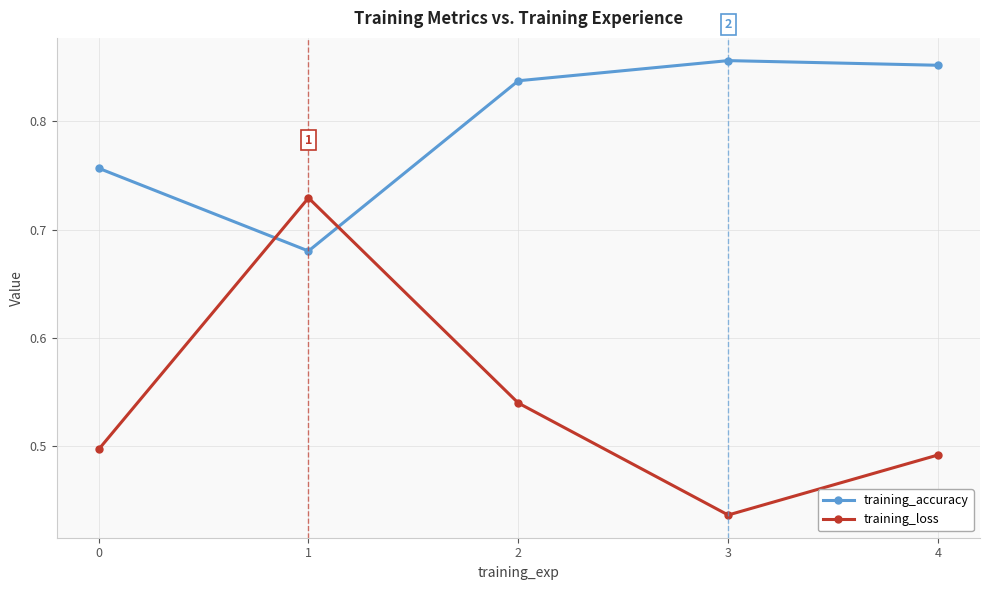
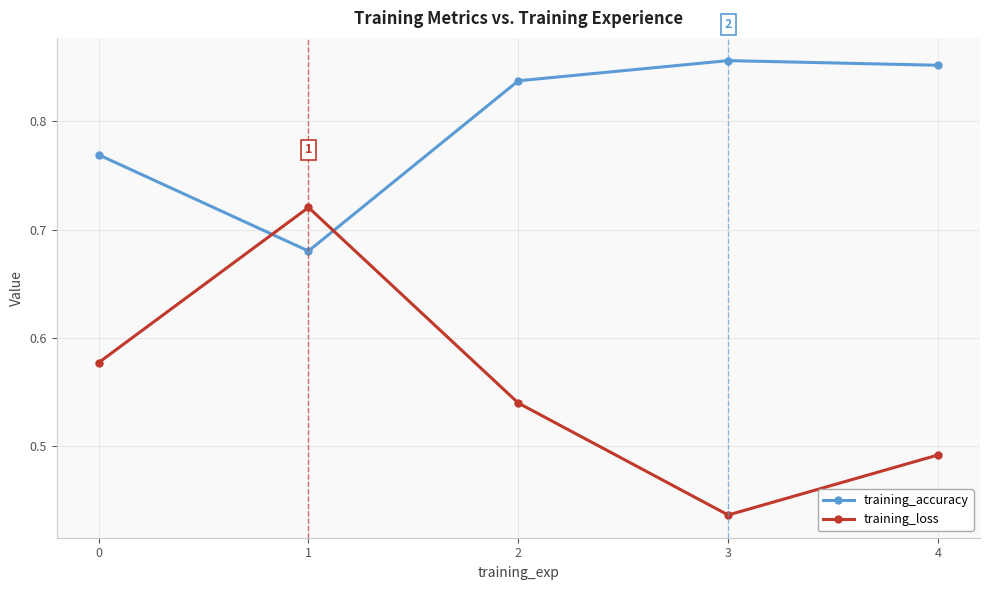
training_accuracy, 0: 0.757 -> 0.769
training_loss, 0: 0.497 -> 0.577
training_loss, 1: 0.729 -> 0.720
